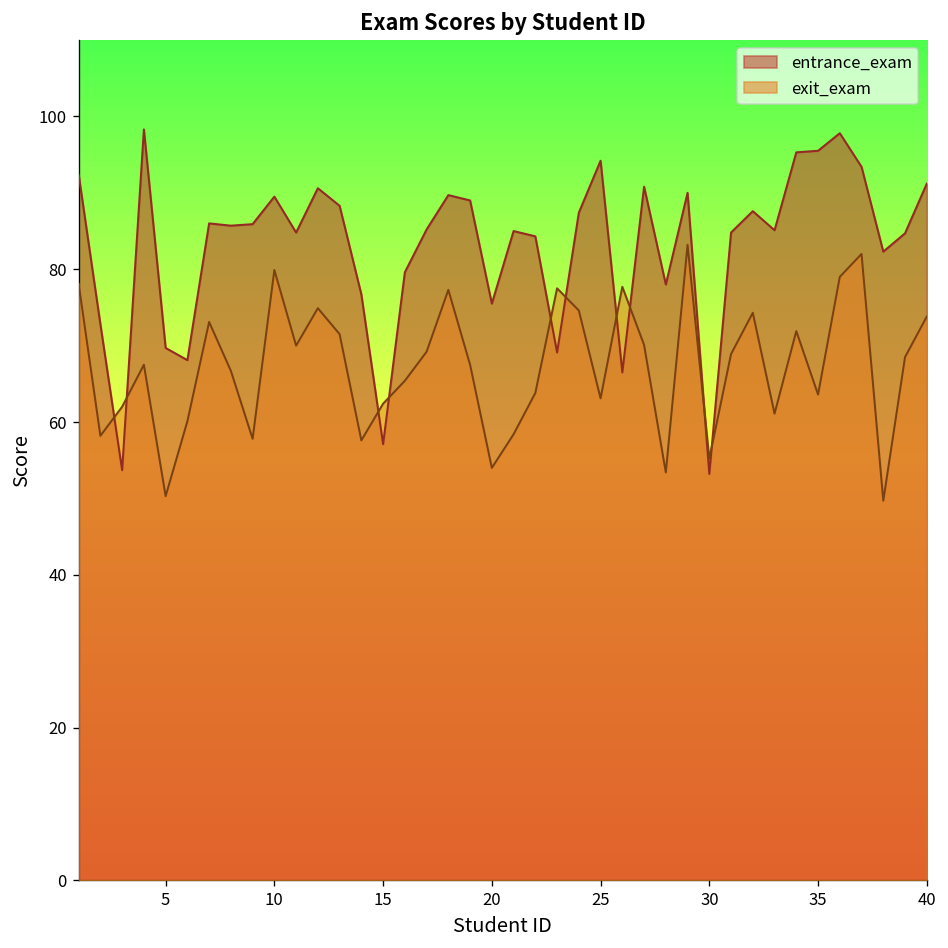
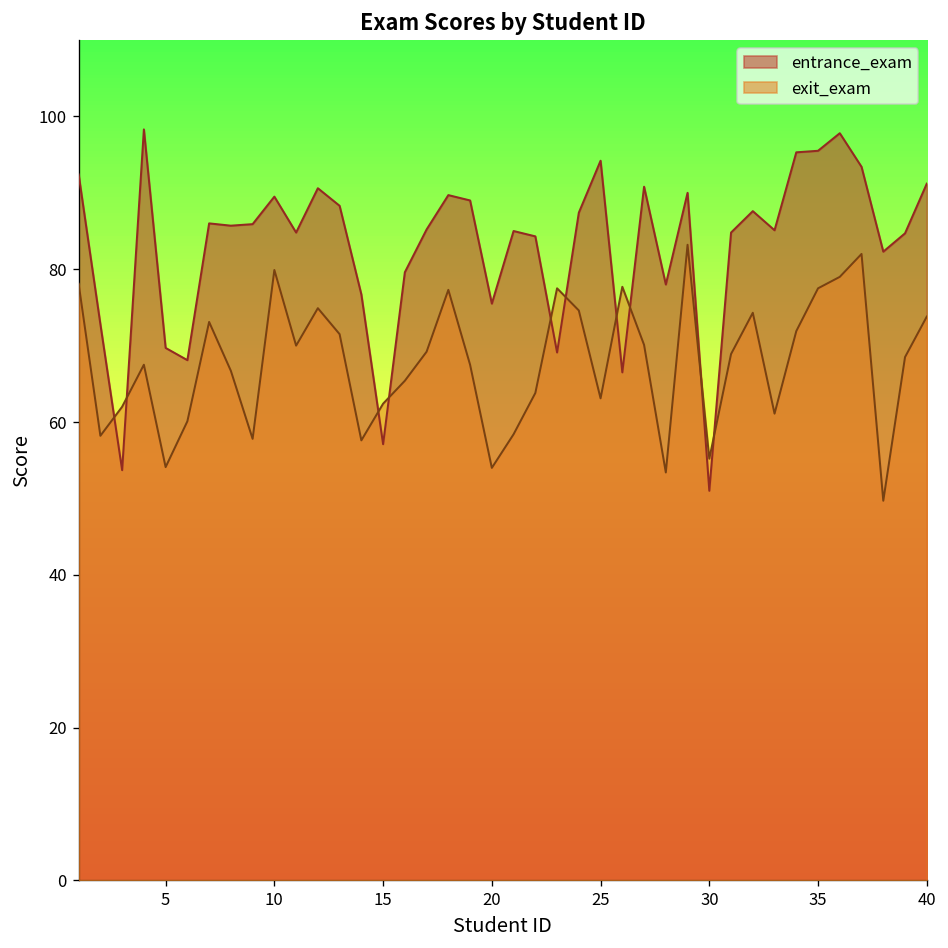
exit_exam, 5: 50 -> 54
entrance_exam, 30: 53 -> 51
exit_exam, 35: 64 -> 78
